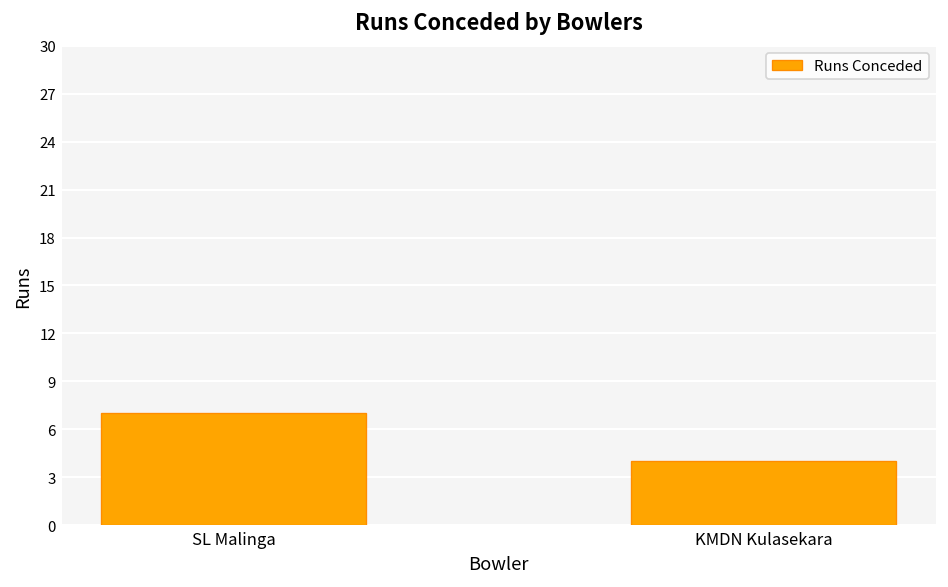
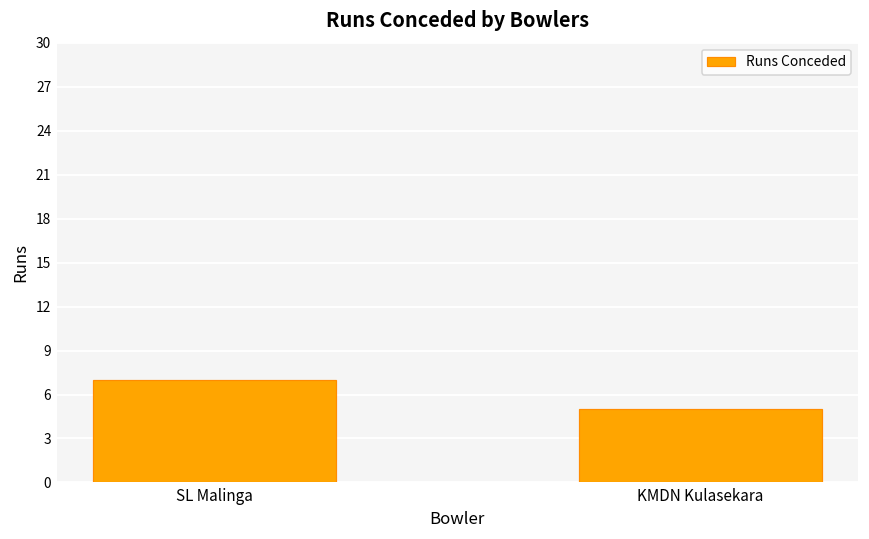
KMDN Kulasekara: 4 -> 5
